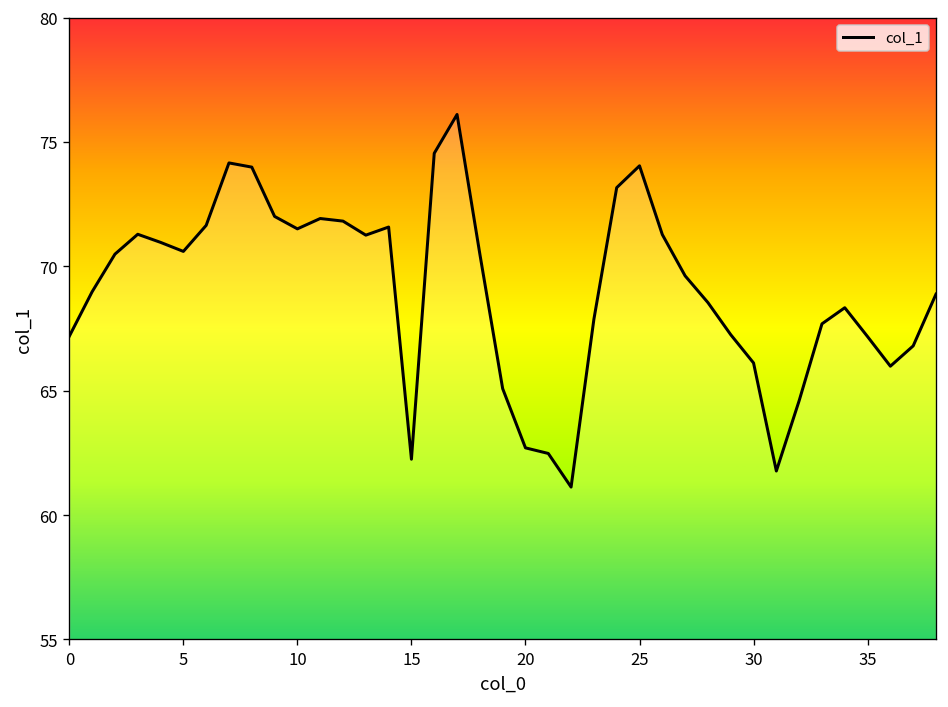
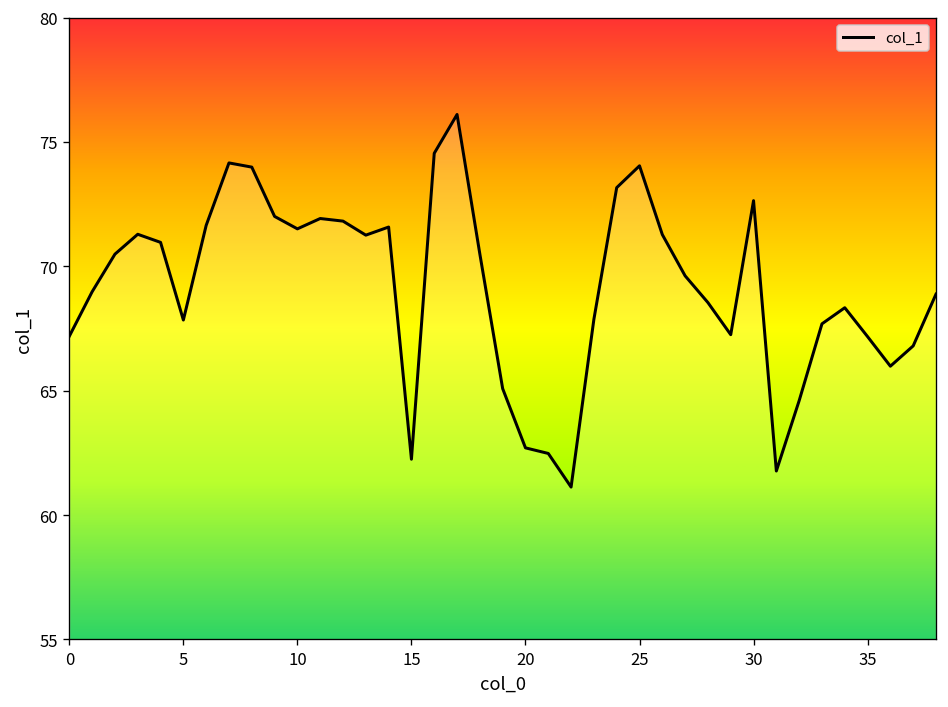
5: 70.6 -> 67.8
30: 66.1 -> 72.6
